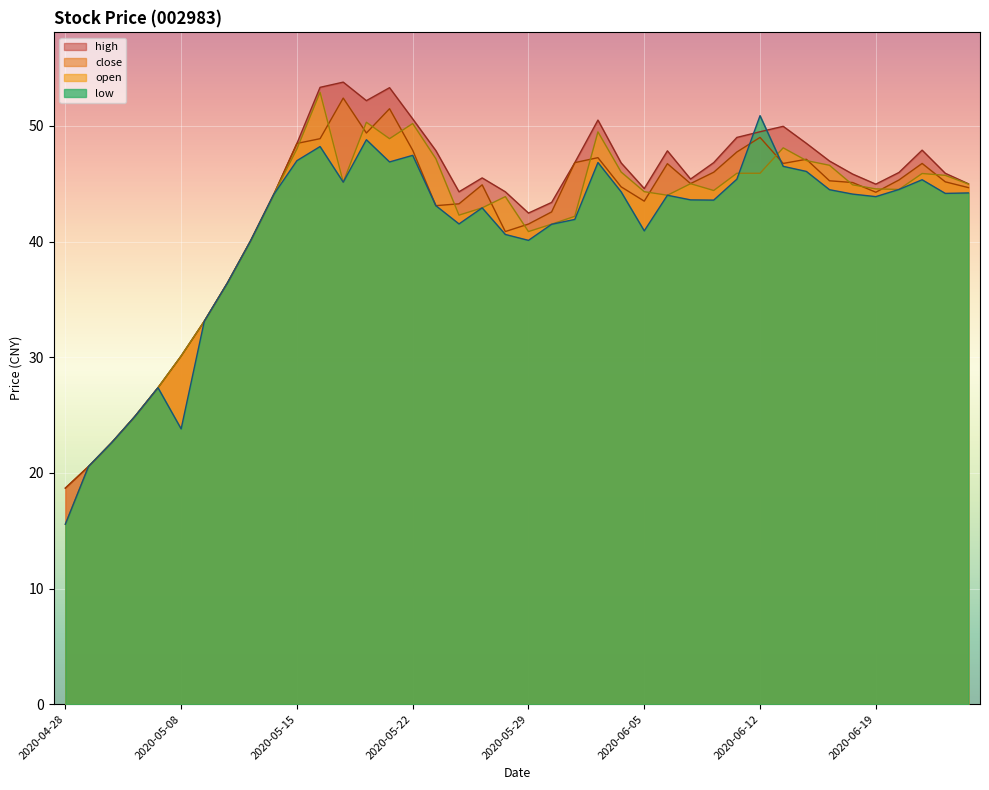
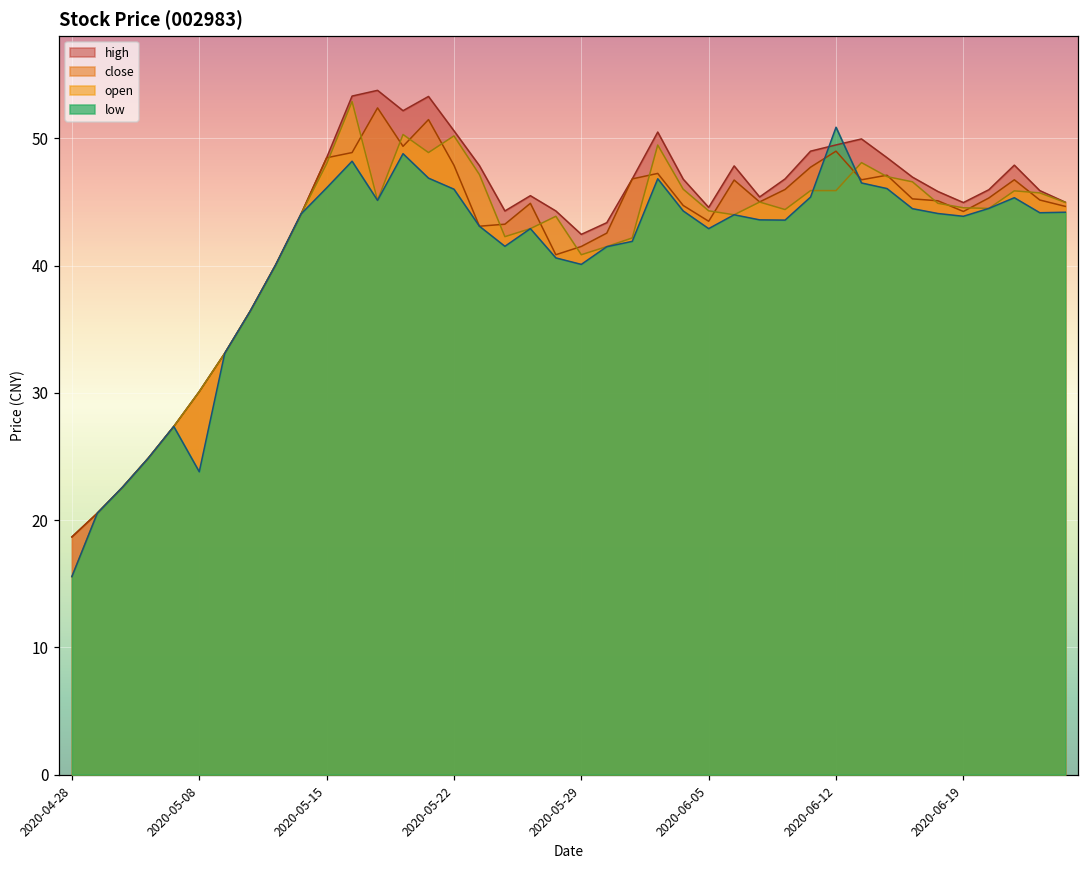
low, 2020-05-15: 47.0 -> 46.1
low, 2020-05-22: 47.5 -> 46.0
low, 2020-06-05: 40.9 -> 42.9
